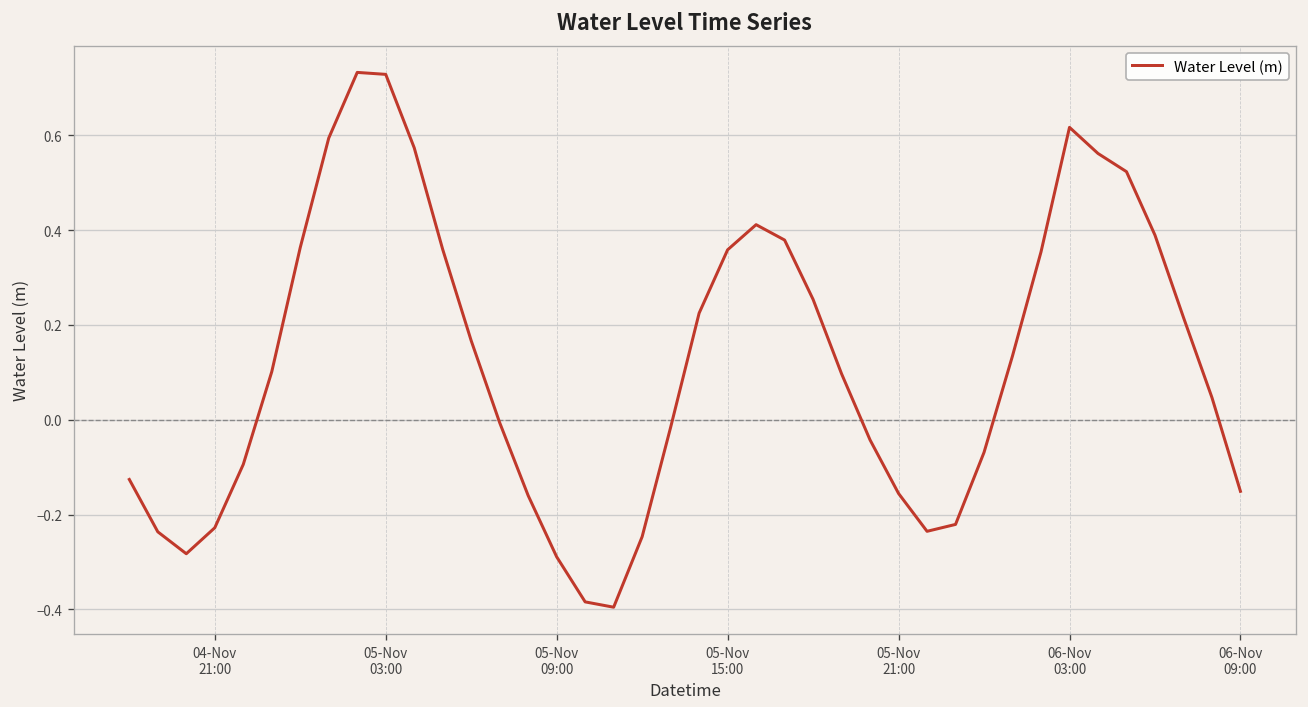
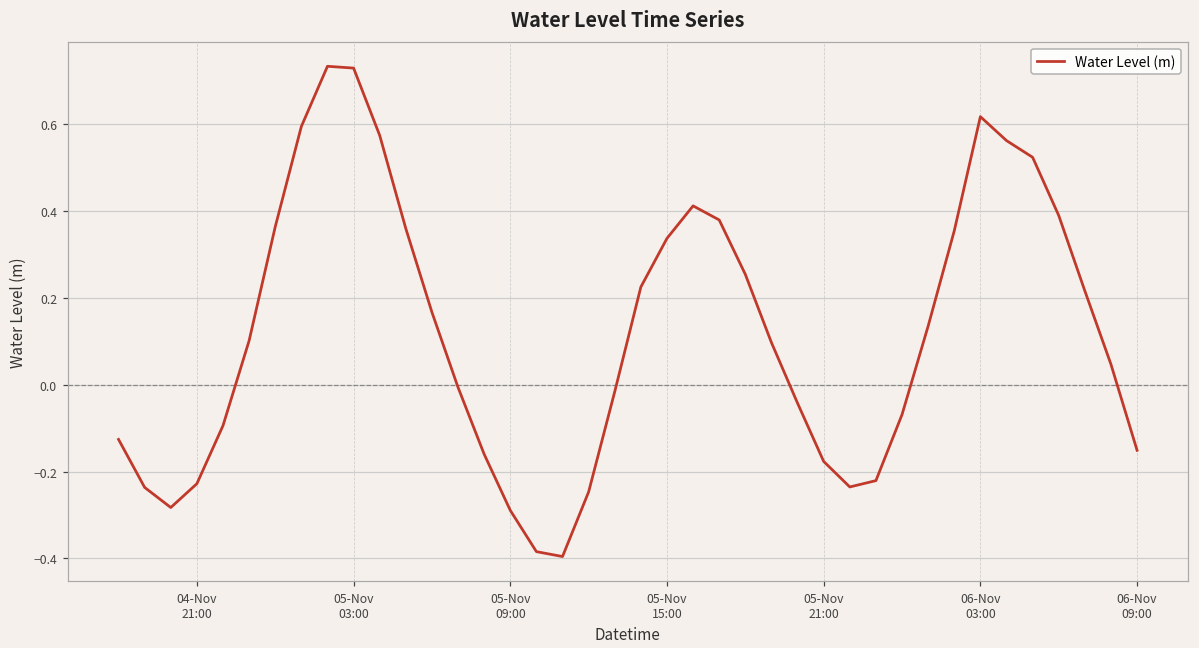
05-Nov 15:00: 0.36 -> 0.34
05-Nov 21:00: -0.16 -> -0.18
